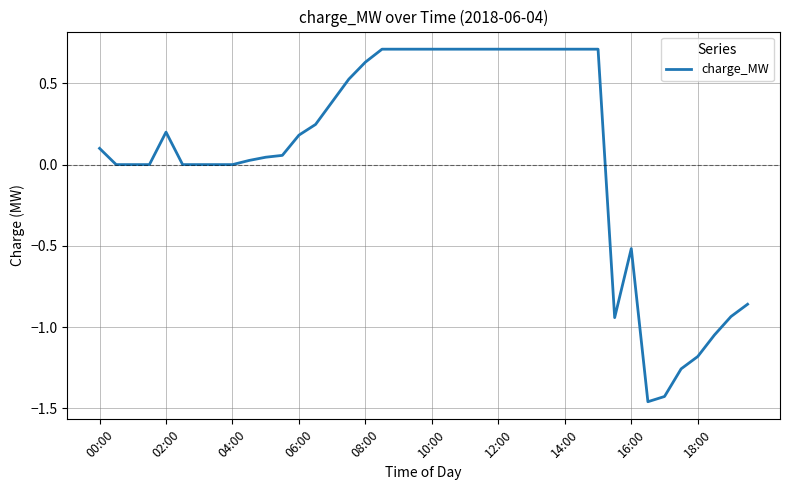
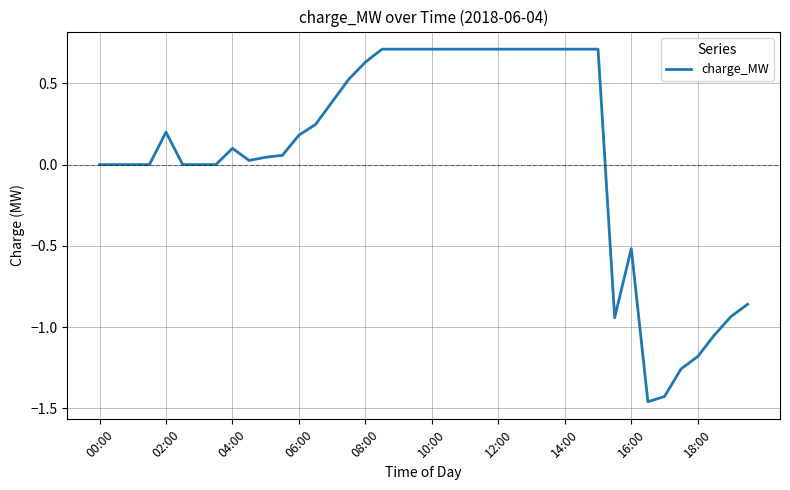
00:00: 0.1 -> 0.0
04:00: 0.0 -> 0.1
